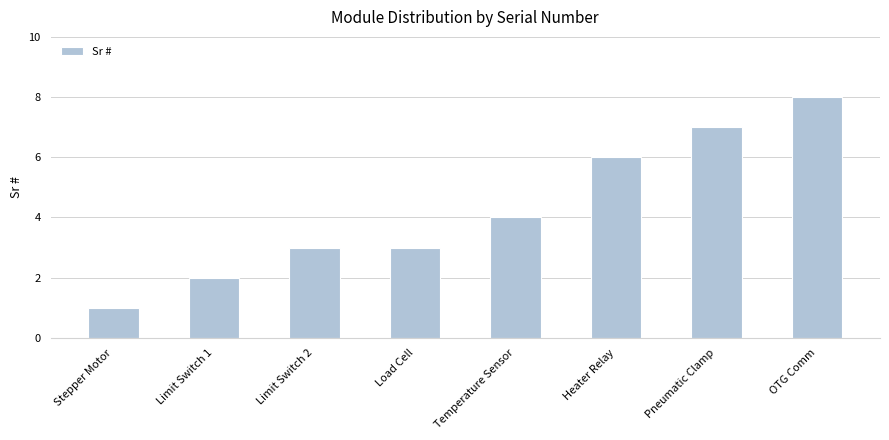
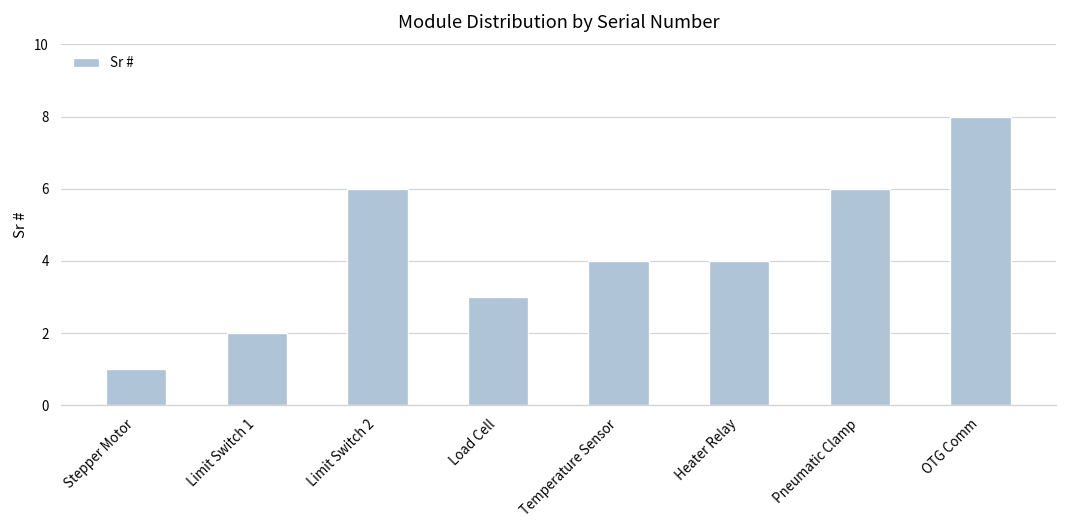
Limit Switch 2: 3 -> 6
Heater Relay: 6 -> 4
Pneumatic Clamp: 7 -> 6
